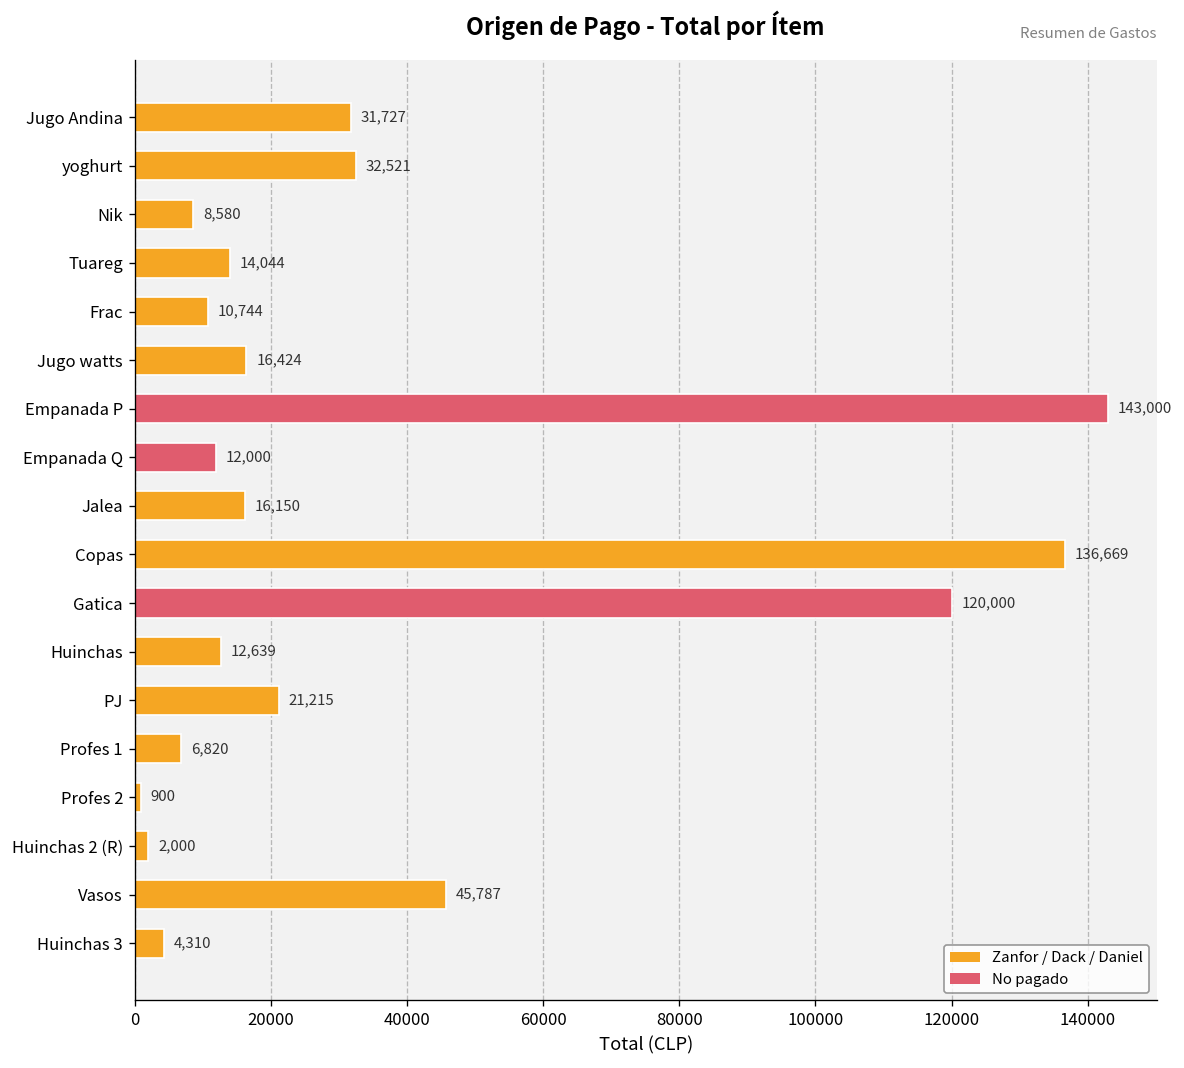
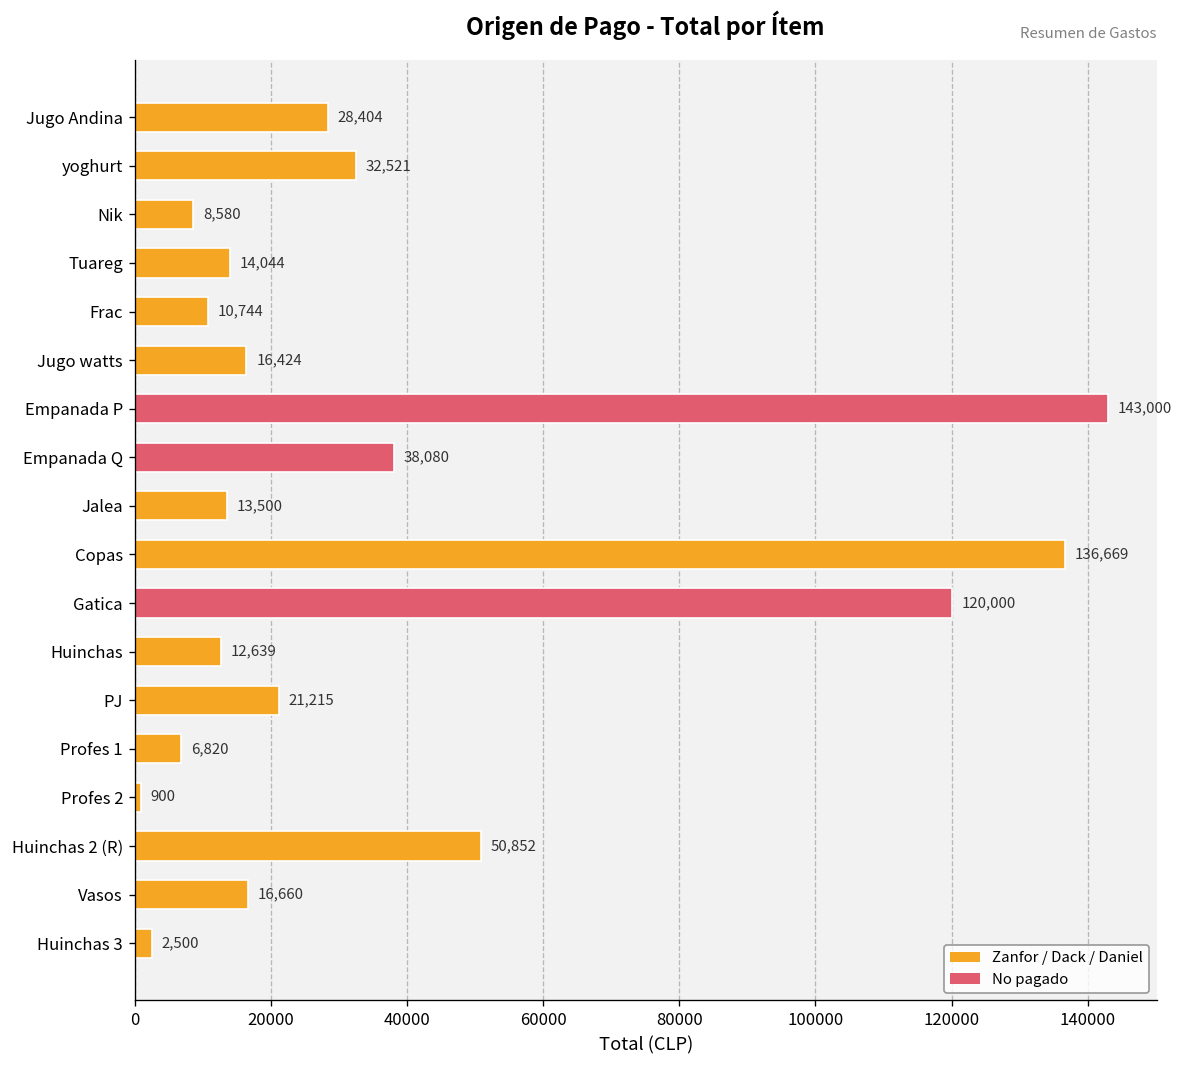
Jugo Andina: 31,727 -> 28,404
Empanada Q: 12,000 -> 38,080
Jalea: 16,150 -> 13,500
Huinchas 2 (R): 2,000 -> 50,852
Vasos: 45,787 -> 16,660
Huinchas 3: 4,310 -> 2,500
